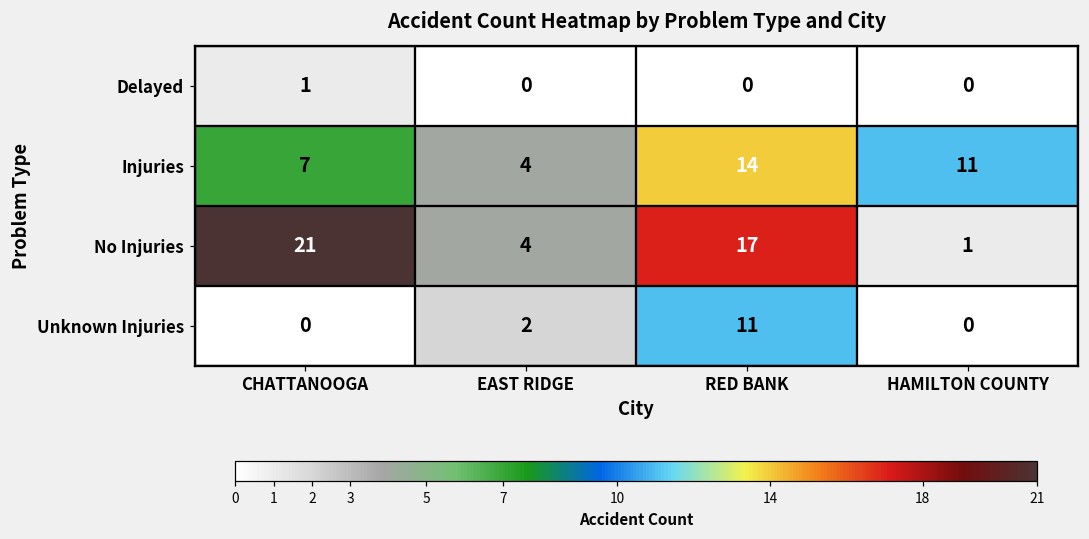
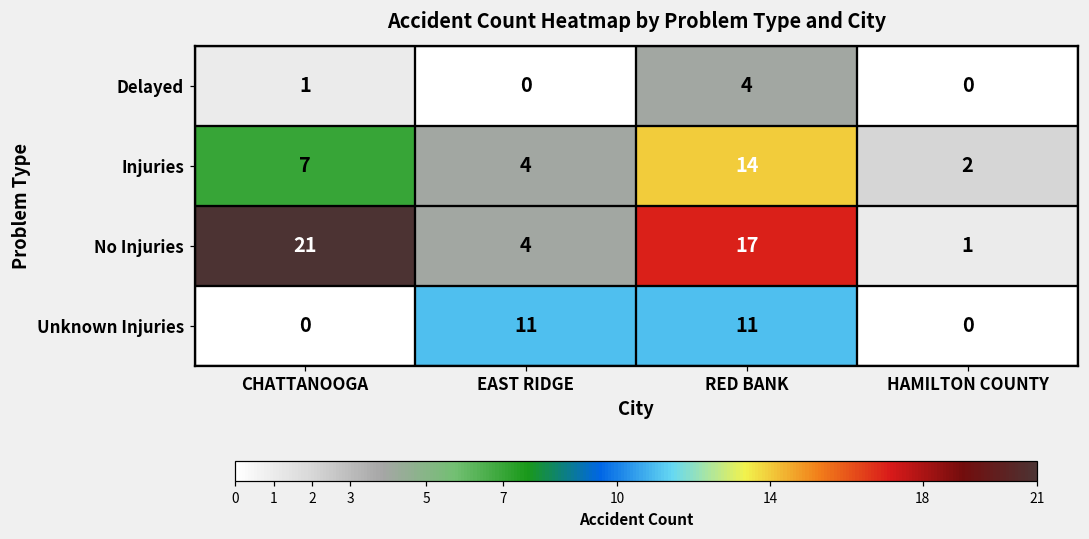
Delayed, RED BANK: 0 -> 4
Injuries, HAMILTON COUNTY: 11 -> 2
Unknown Injuries, EAST RIDGE: 2 -> 11
